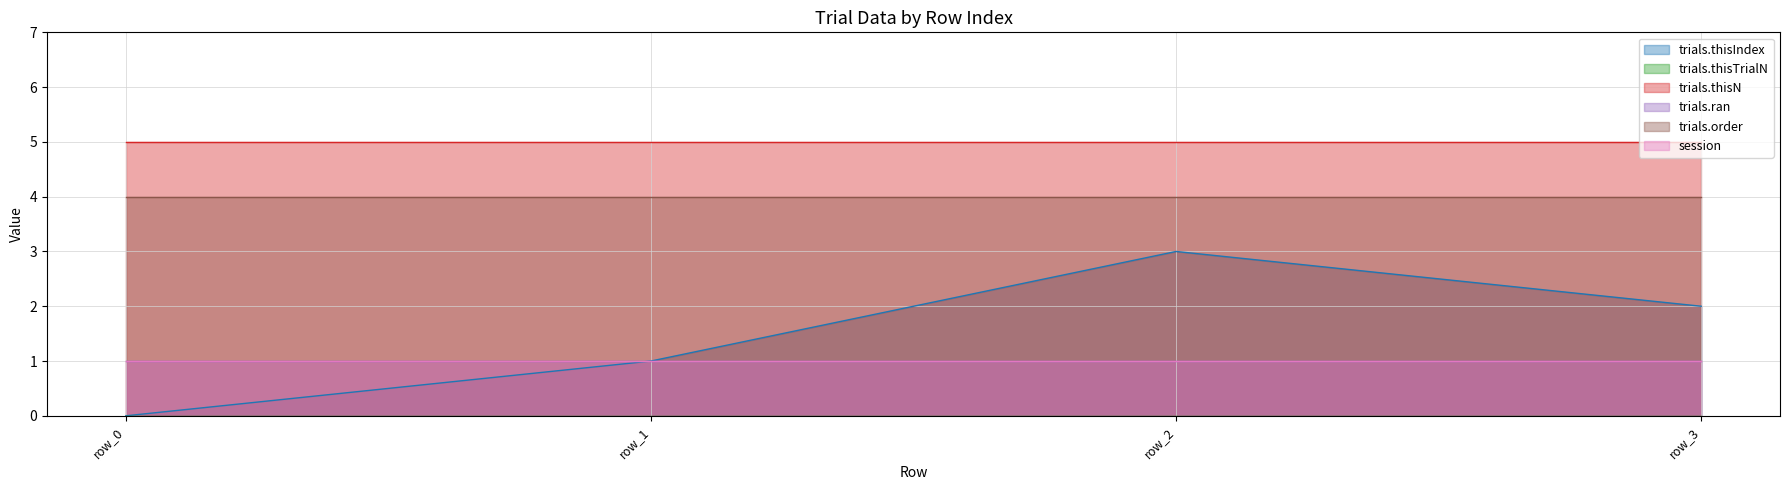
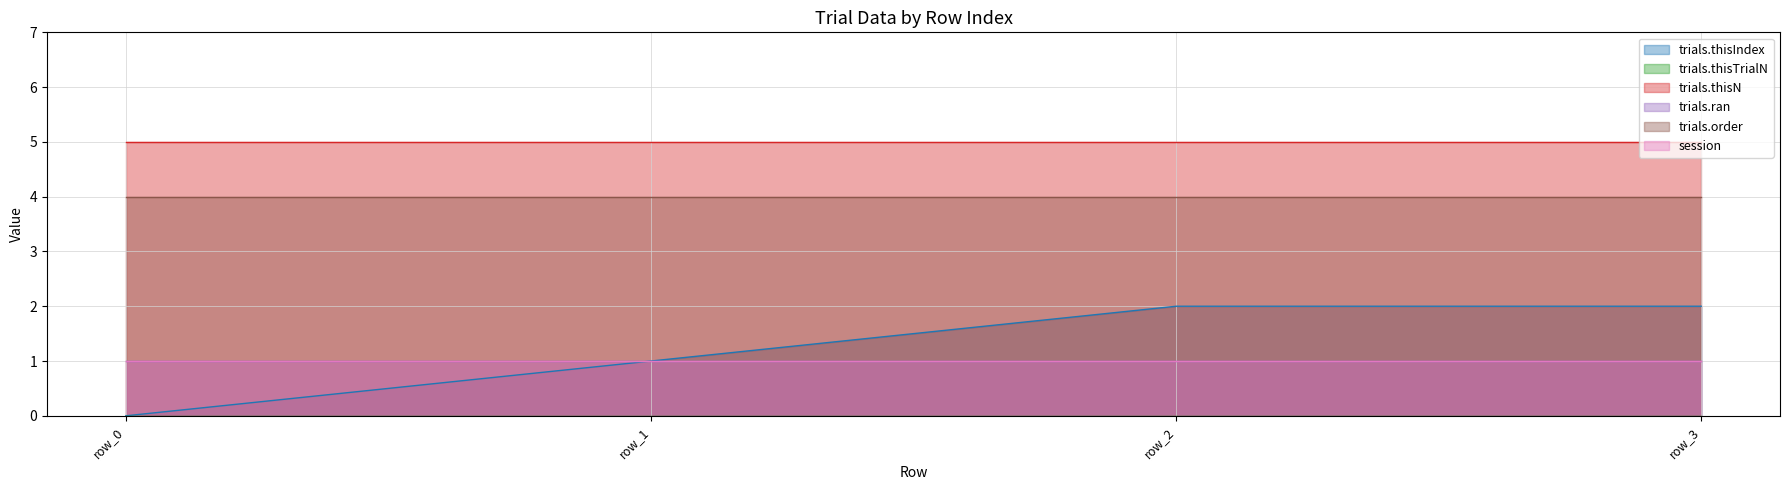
trials.thisIndex, row_2: 3 -> 2
